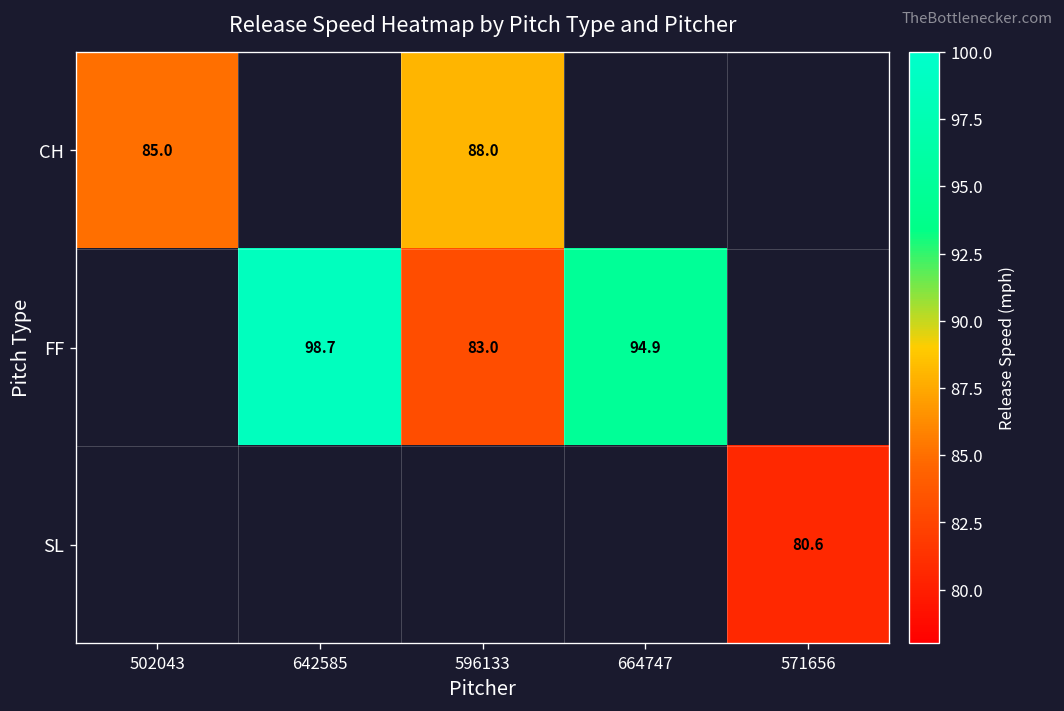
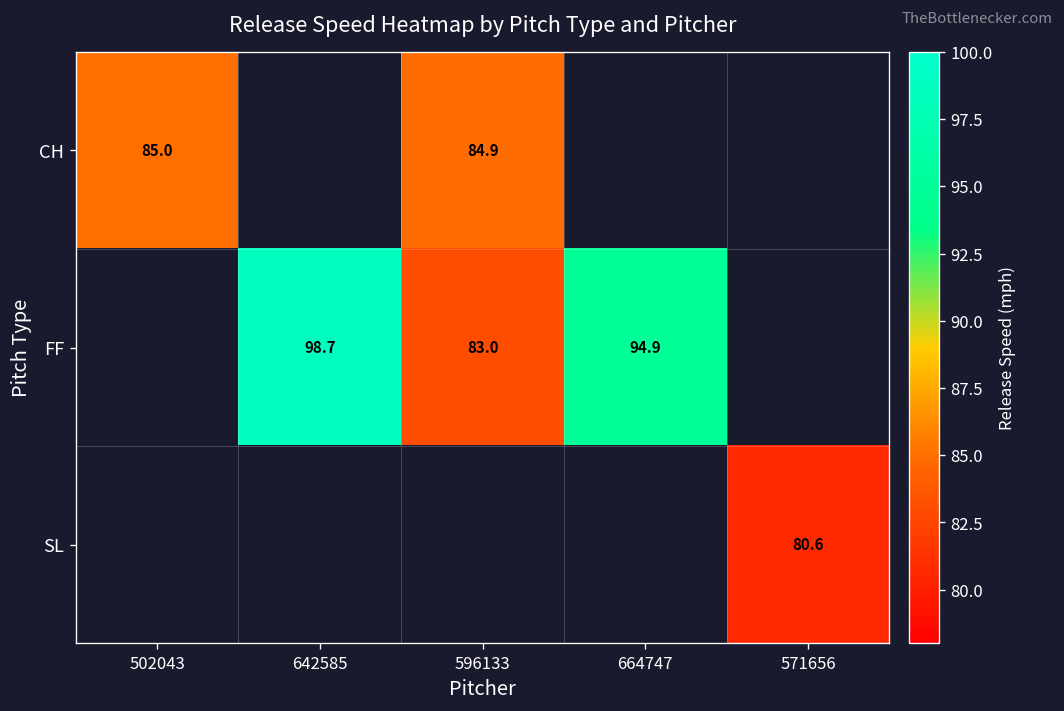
CH, 596133: 88.0 -> 84.9
